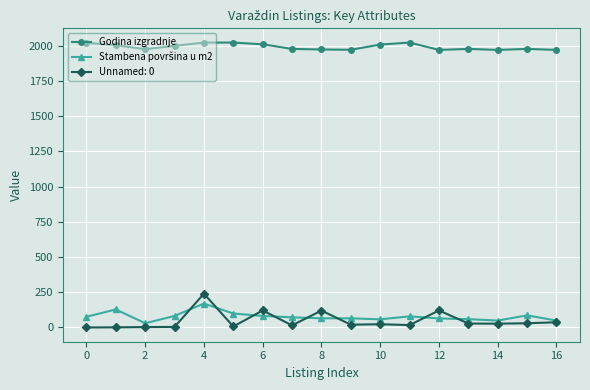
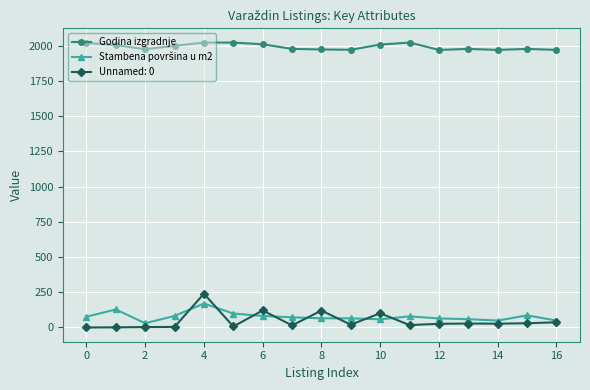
Unnamed: 0, 10: 20 -> 100
Unnamed: 0, 12: 120 -> 30
